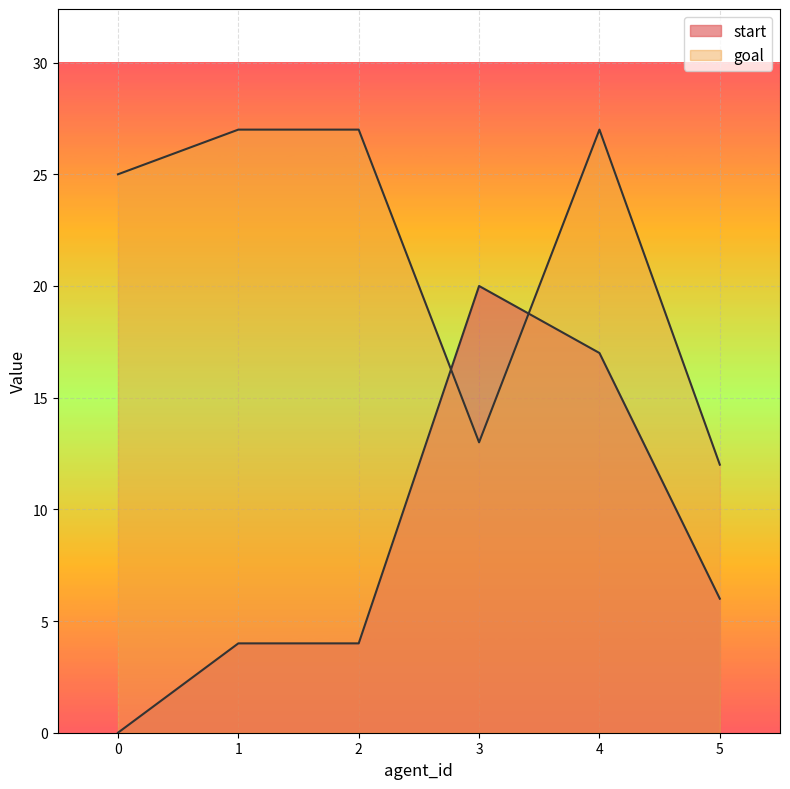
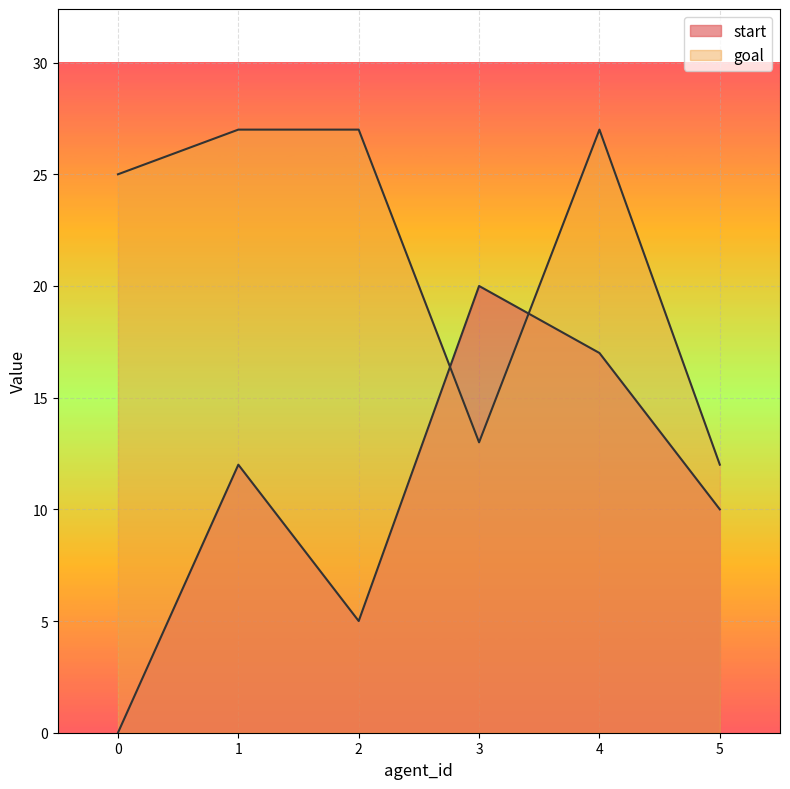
start, 1: 4 -> 12
start, 2: 4 -> 5
start, 5: 6 -> 10
